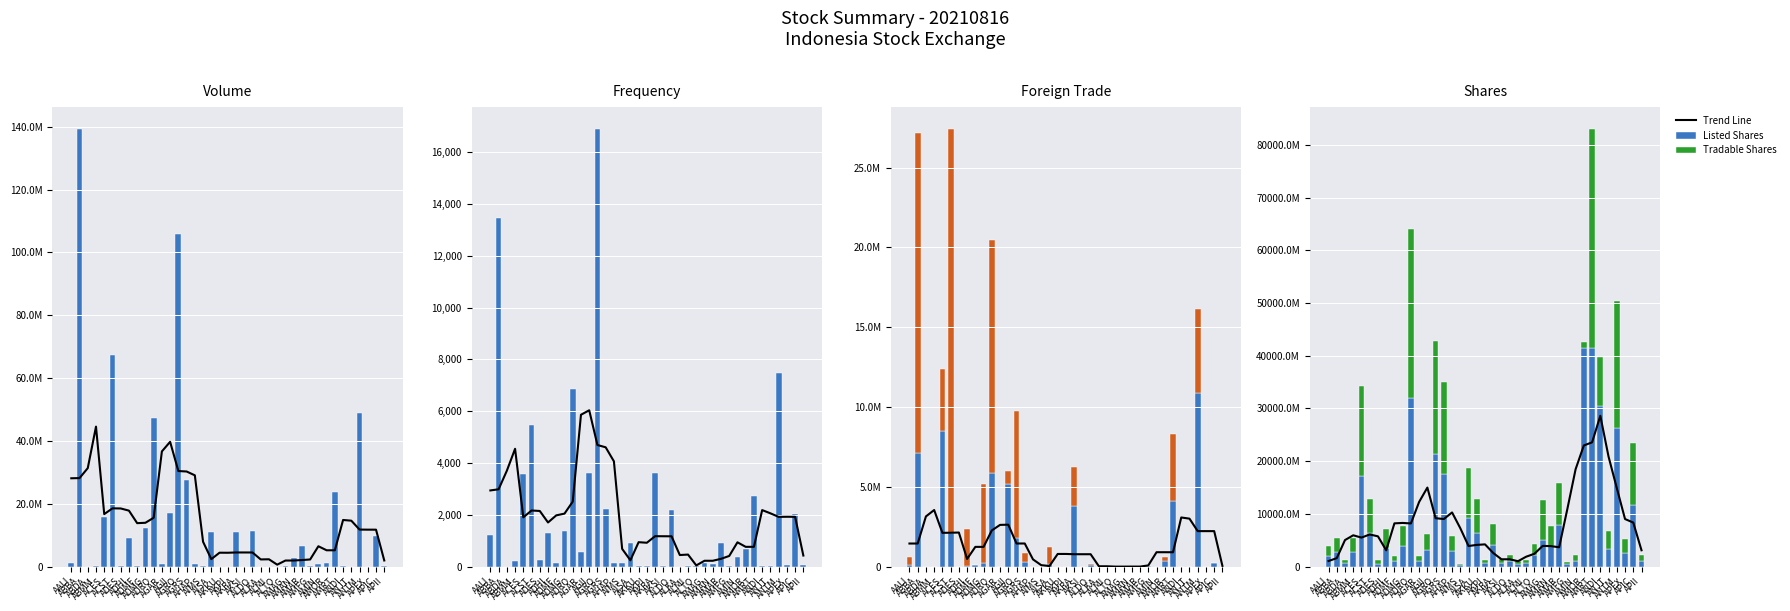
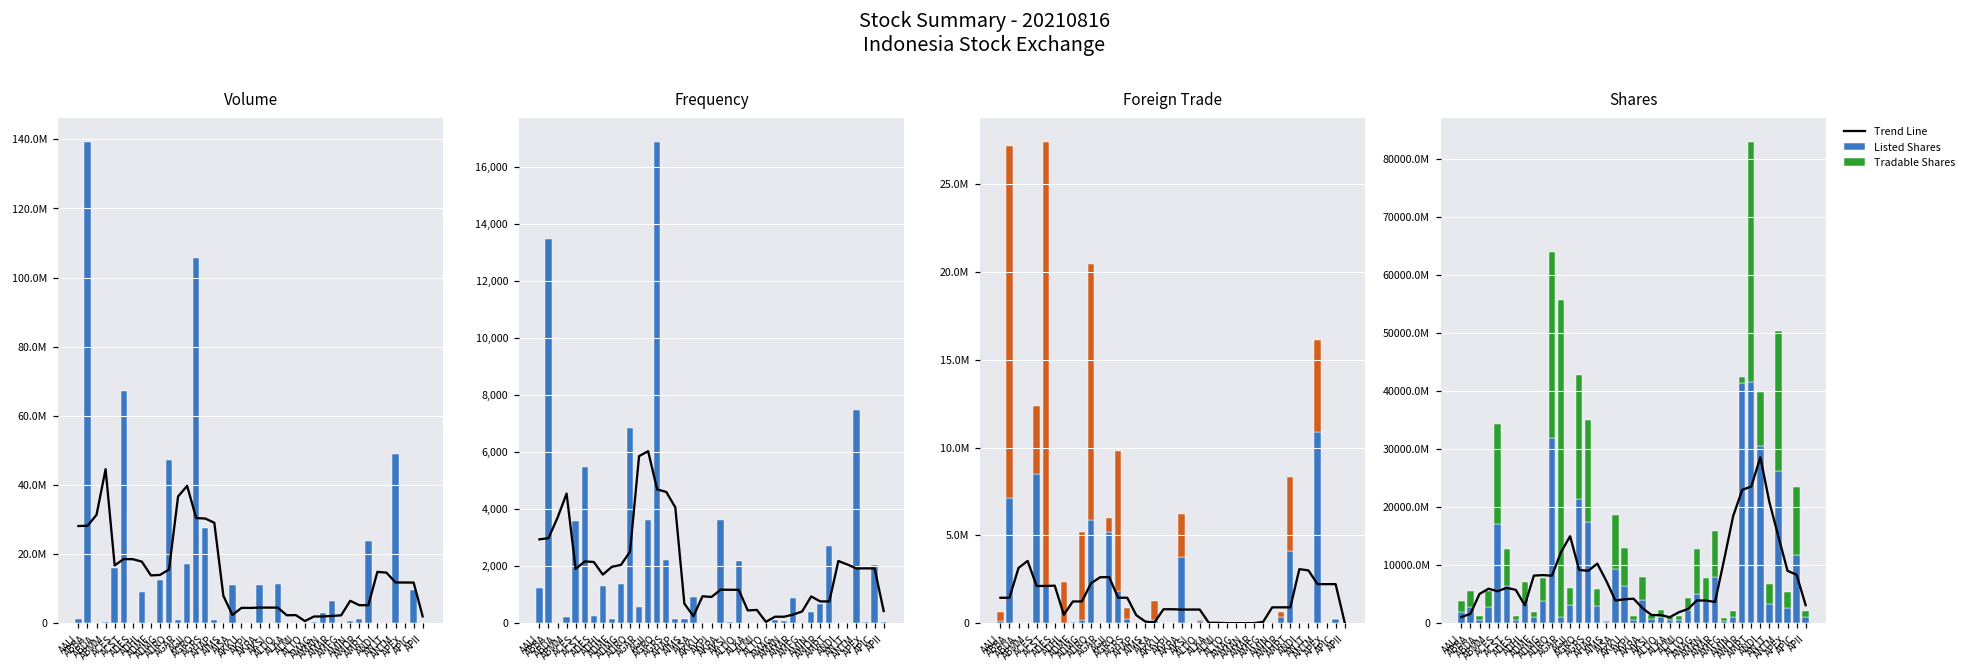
Shares, Tradable Shares, AGAR: 1000000000 -> 55000000000
